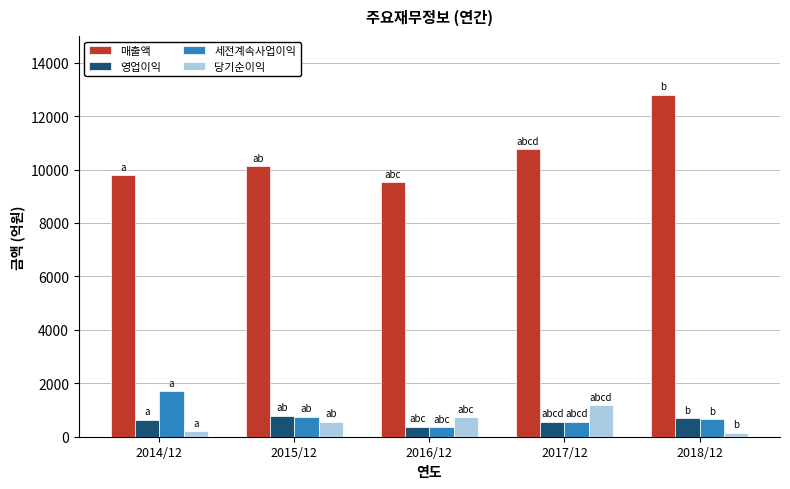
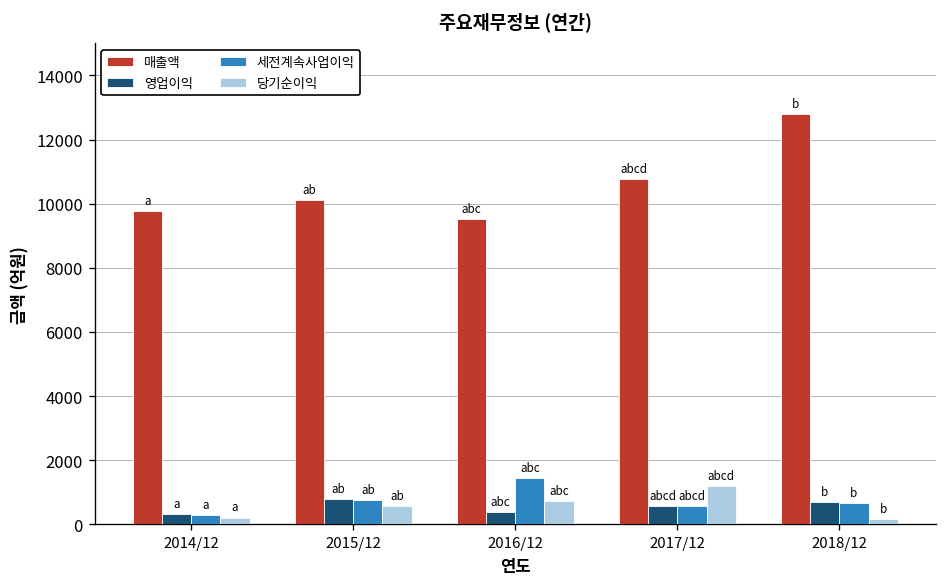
영업이익, 2014/12: 600 -> 300
세전계속사업이익, 2014/12: 1700 -> 300
세전계속사업이익, 2016/12: 400 -> 1400
